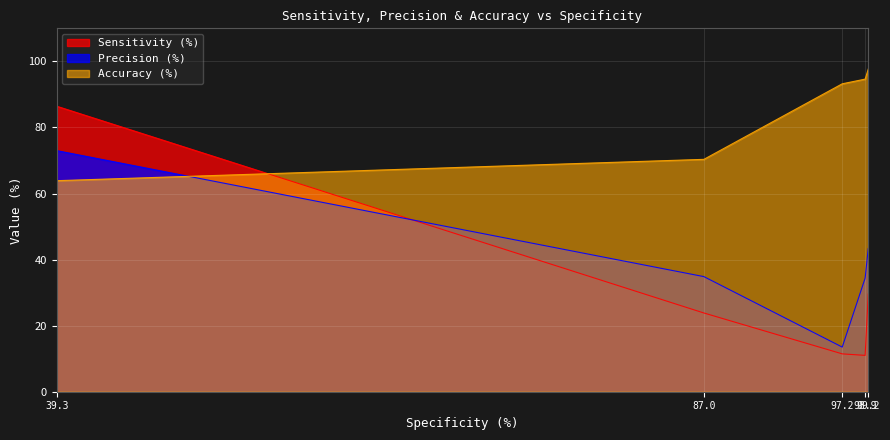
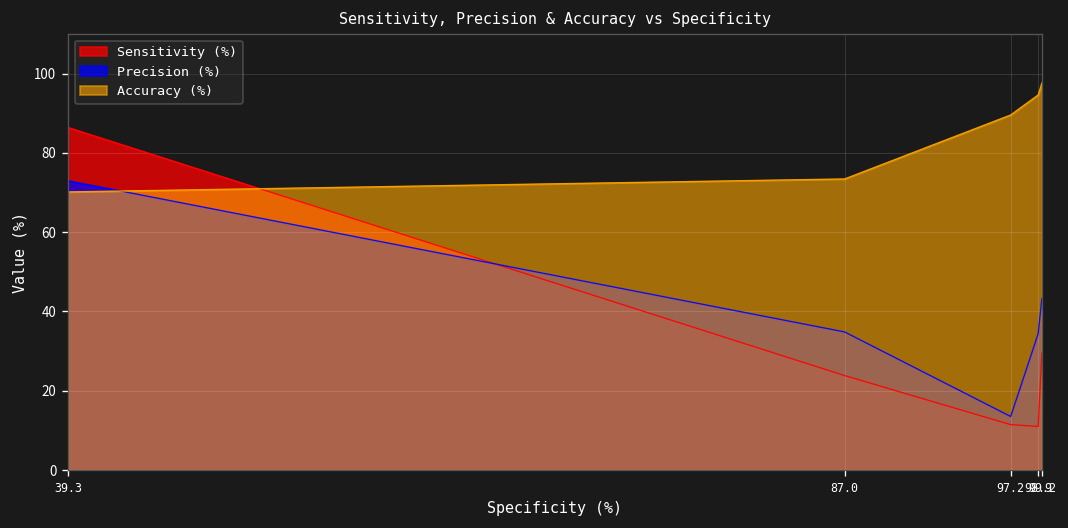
Accuracy (%), 39.3: 64 -> 70
Accuracy (%), 87.0: 70 -> 73
Accuracy (%), 97.2: 93 -> 90
